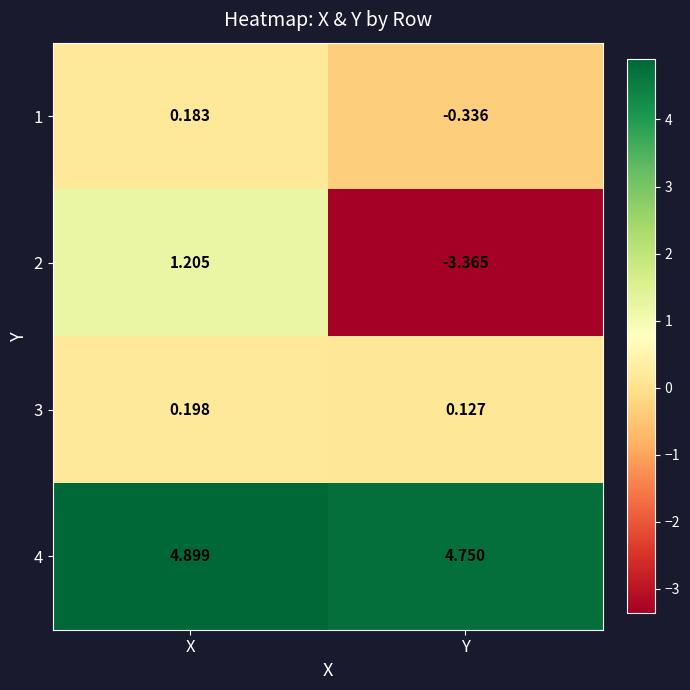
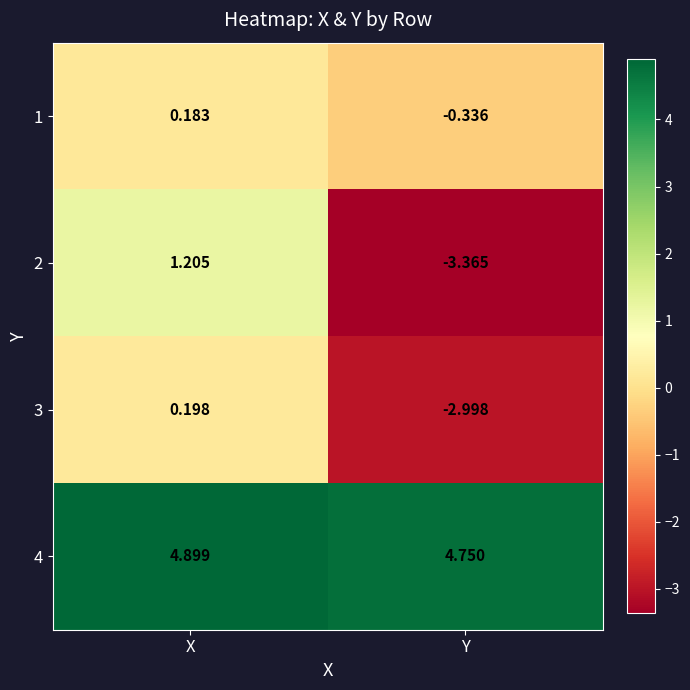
3, Y: 0.127 -> -2.998
